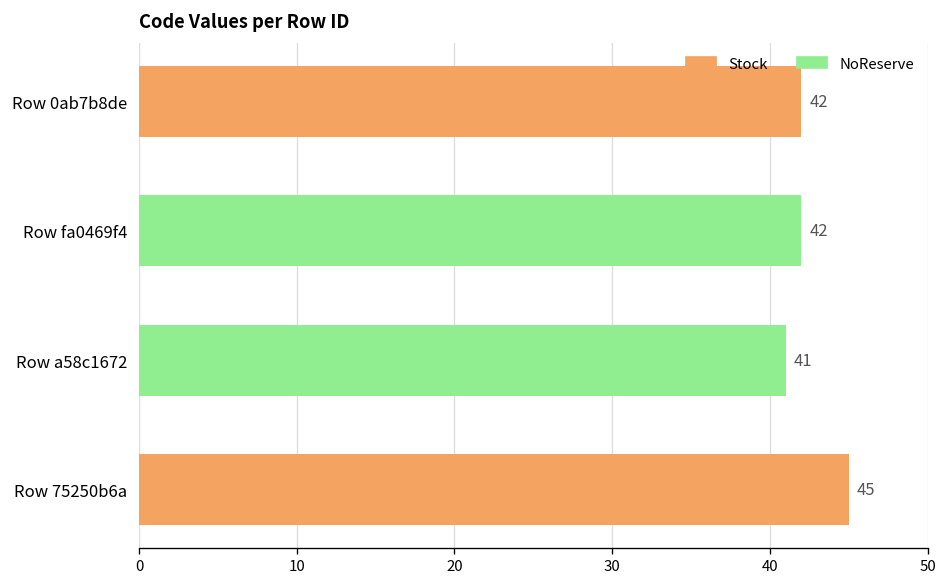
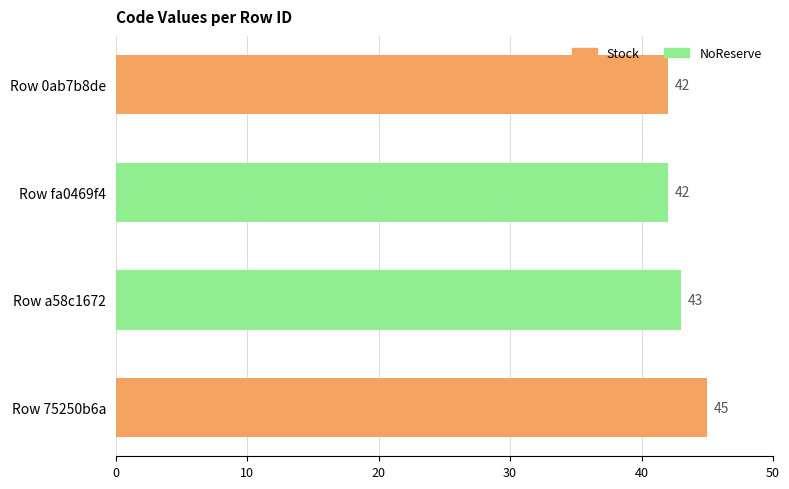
Row a58c1672: 41 -> 43
